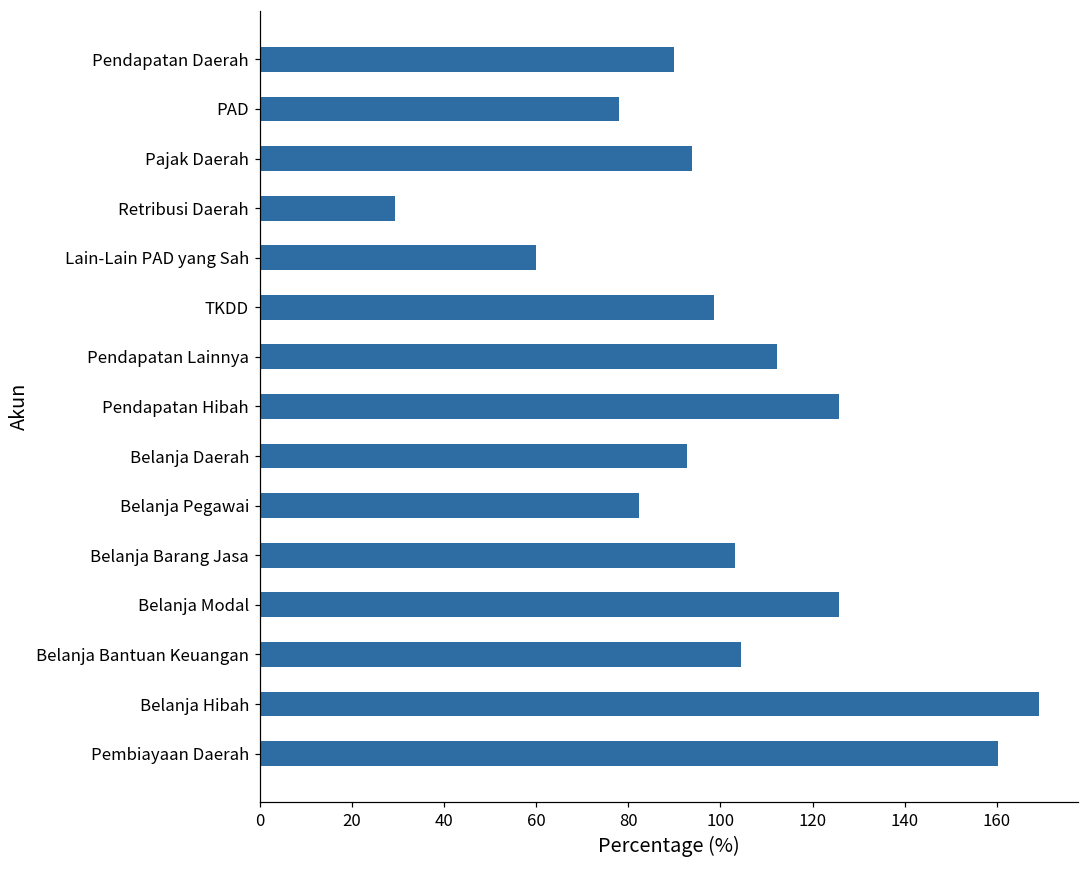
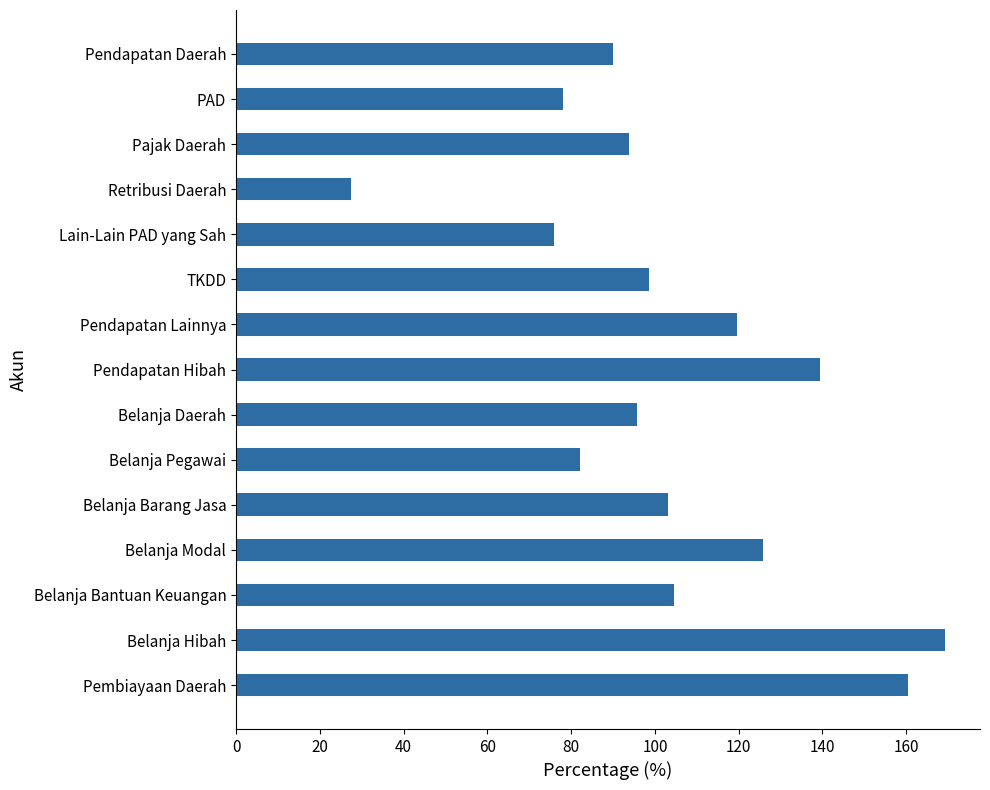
Retribusi Daerah: 29 -> 27
Lain-Lain PAD yang Sah: 60 -> 76
Pendapatan Lainnya: 112 -> 120
Pendapatan Hibah: 126 -> 139
Belanja Daerah: 93 -> 96
